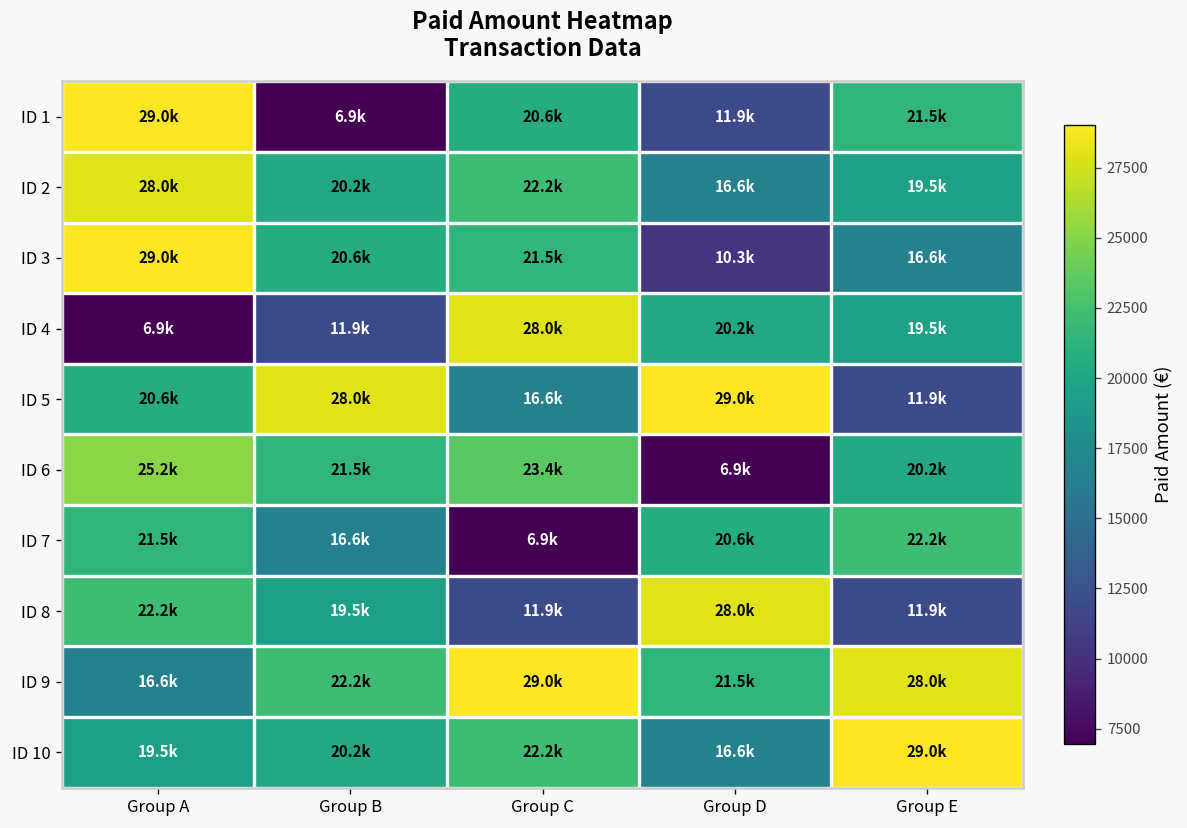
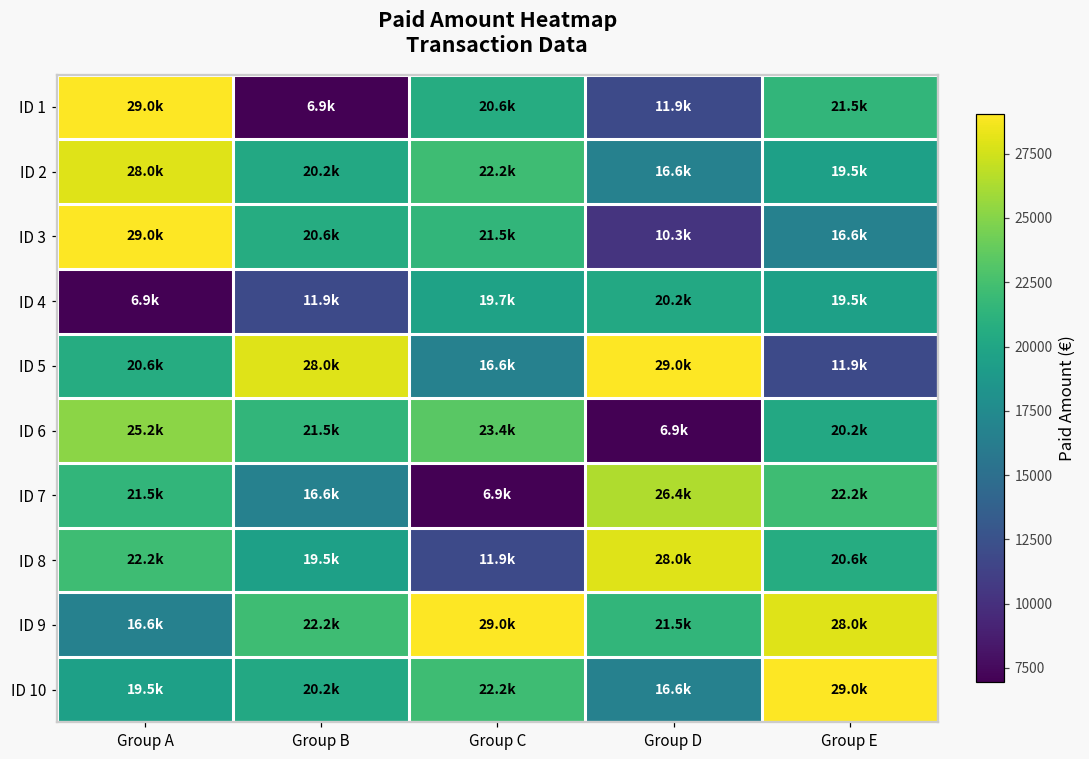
ID 4, Group C: 28.0k -> 19.7k
ID 7, Group D: 20.6k -> 26.4k
ID 8, Group E: 11.9k -> 20.6k
